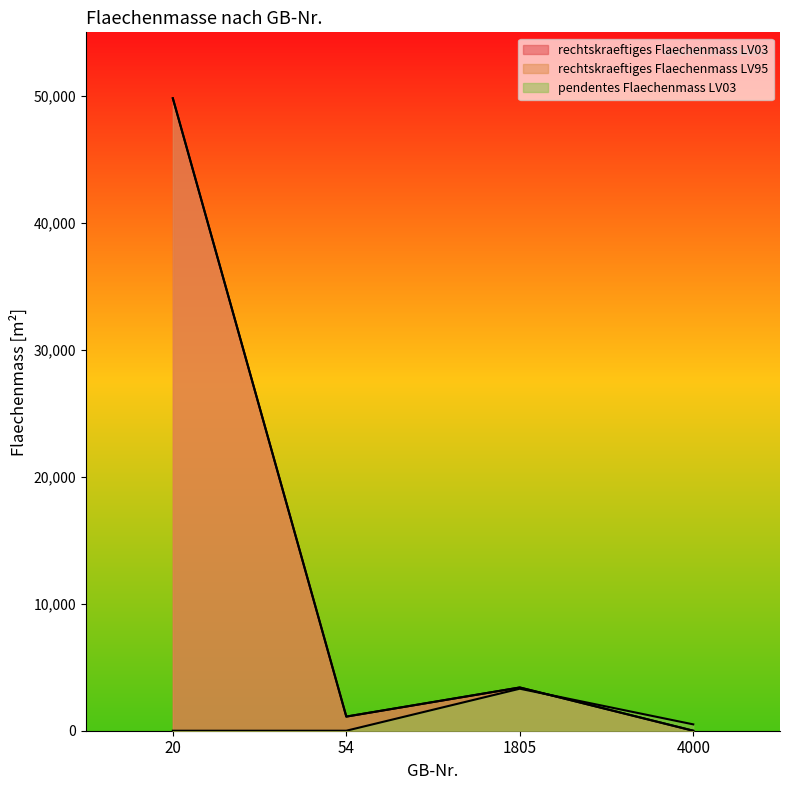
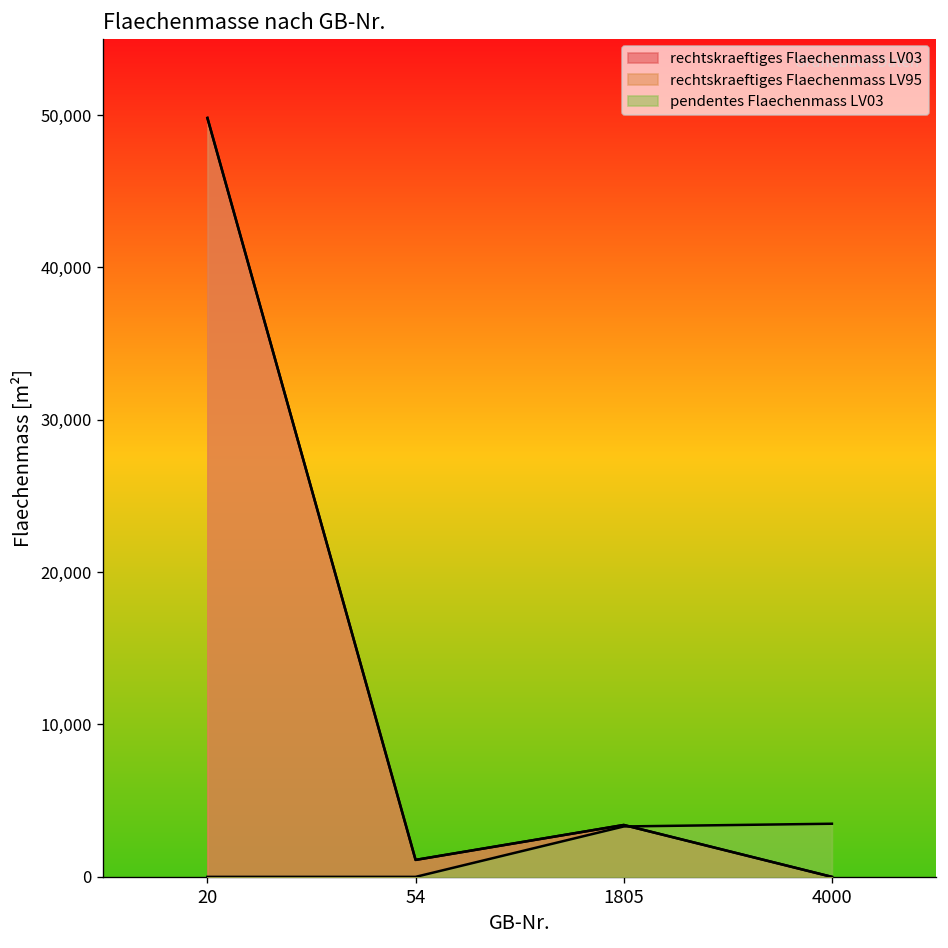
pendentes Flaechenmass LV03, 4000: 500 -> 3,500
